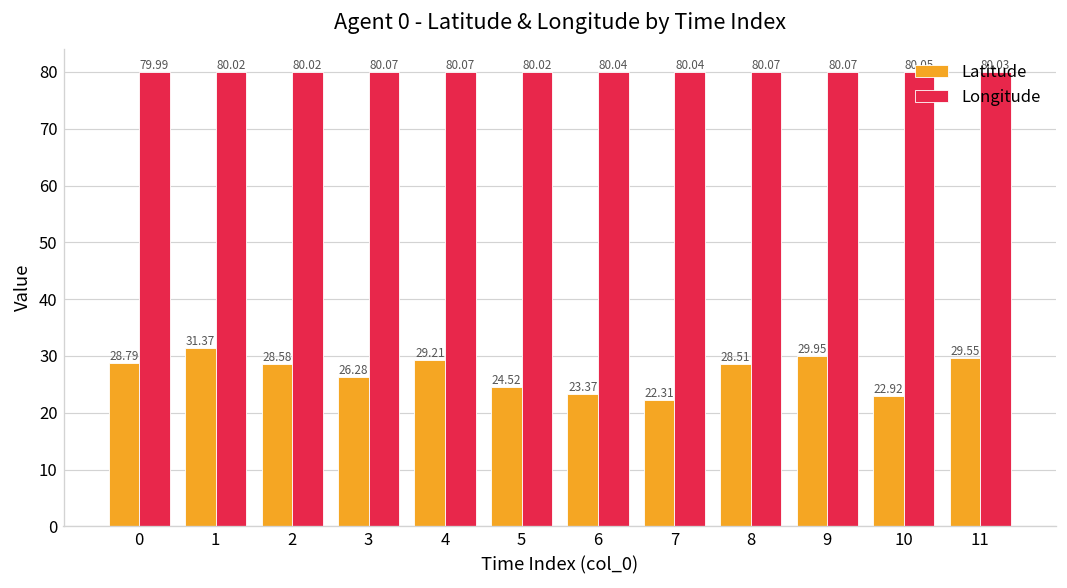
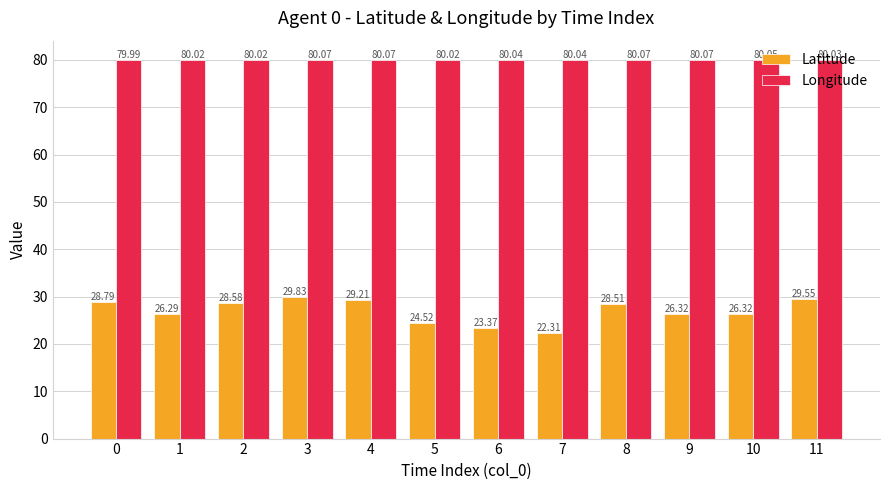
Latitude, 1: 31.37 -> 26.29
Latitude, 3: 26.28 -> 29.83
Latitude, 9: 29.95 -> 26.32
Latitude, 10: 22.92 -> 26.32
